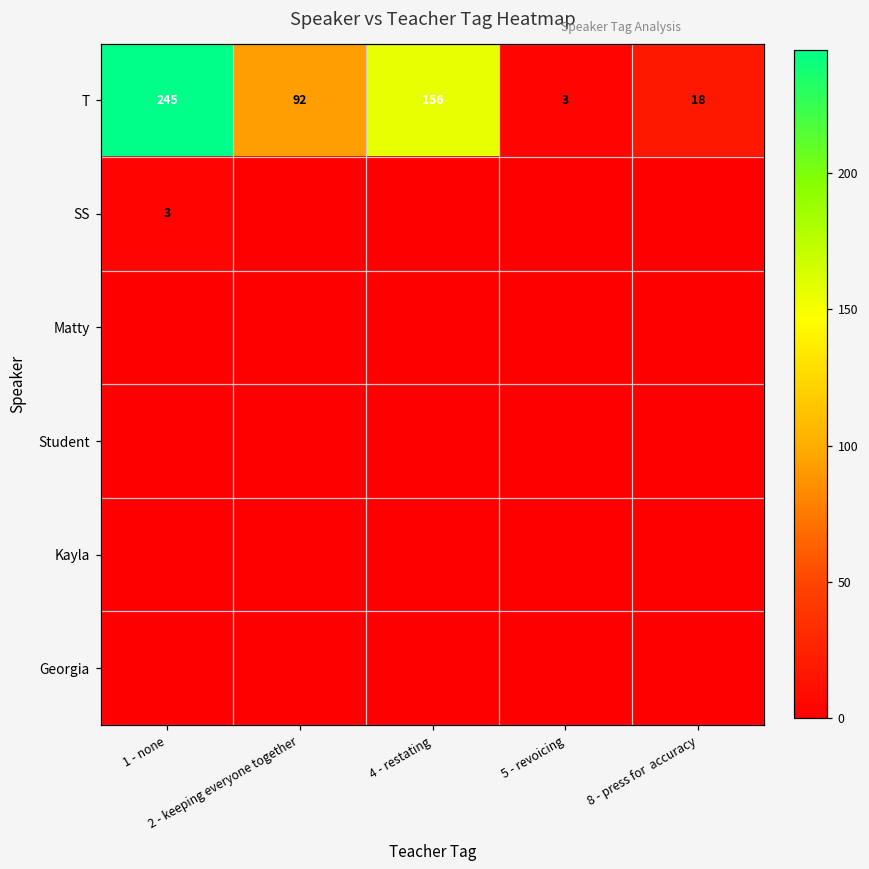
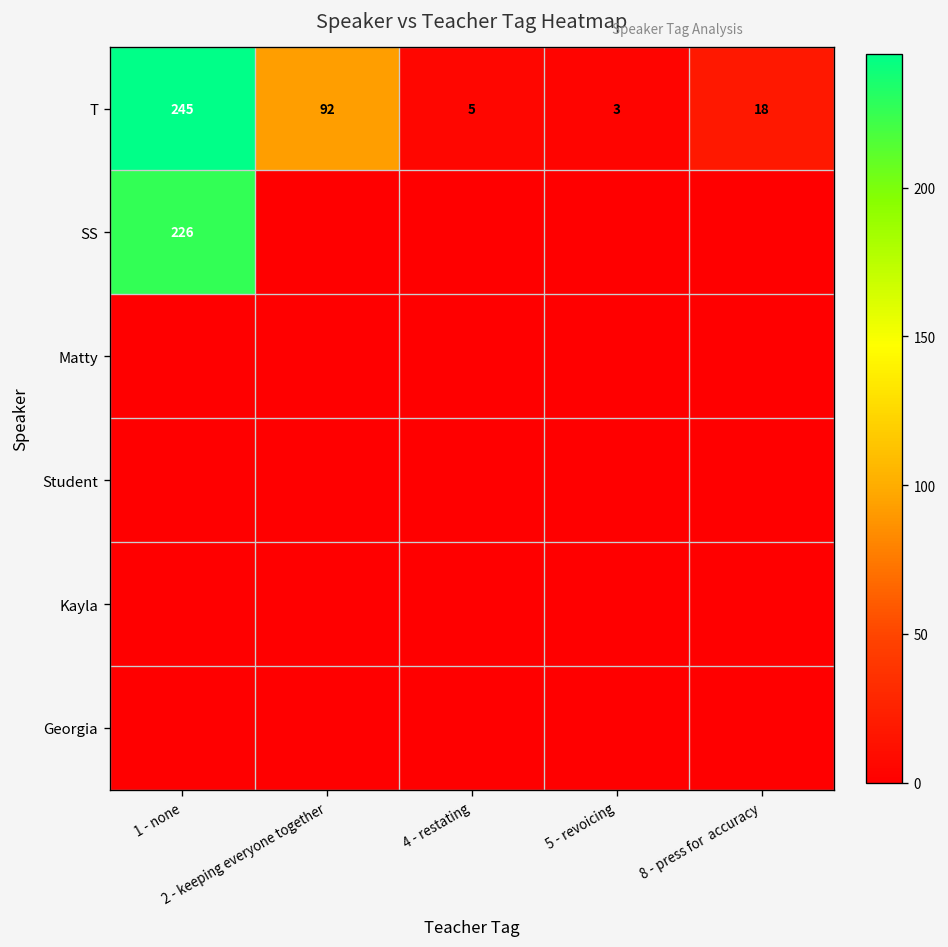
T, 4 - restating: 156 -> 5
SS, 1 - none: 3 -> 226
